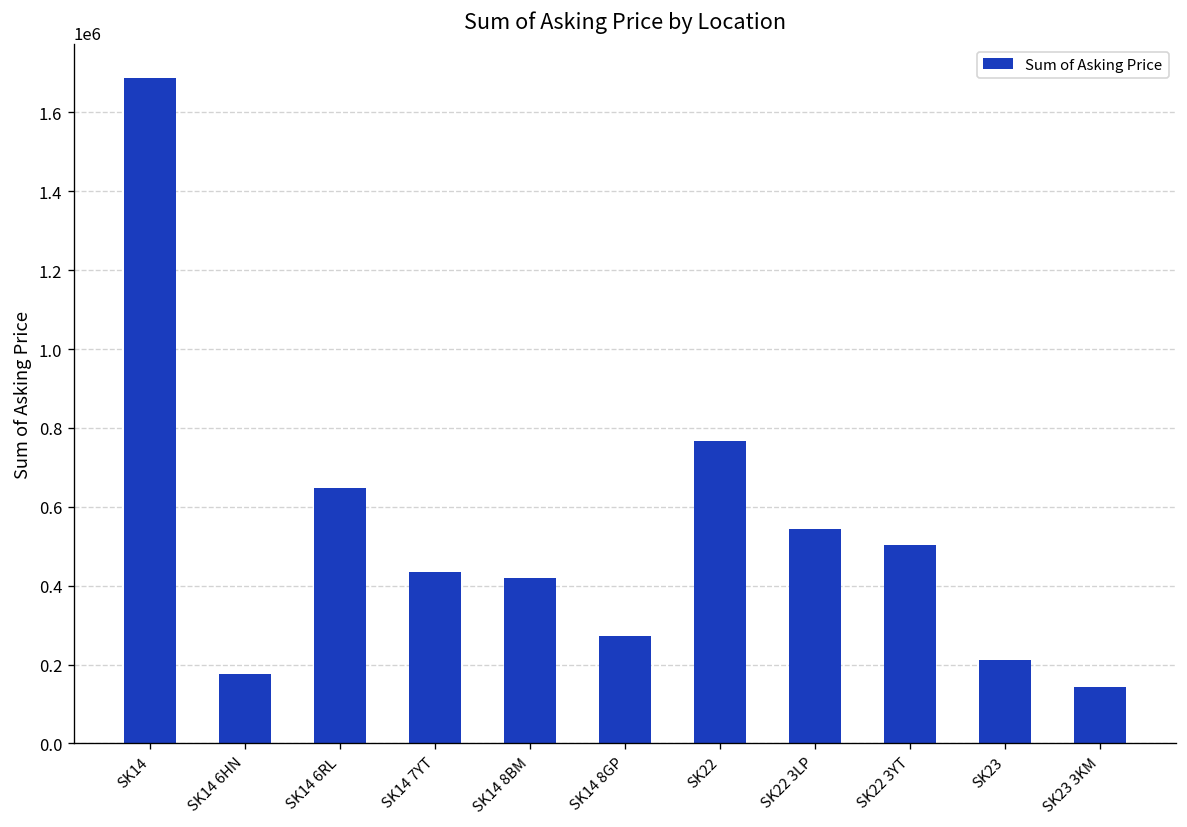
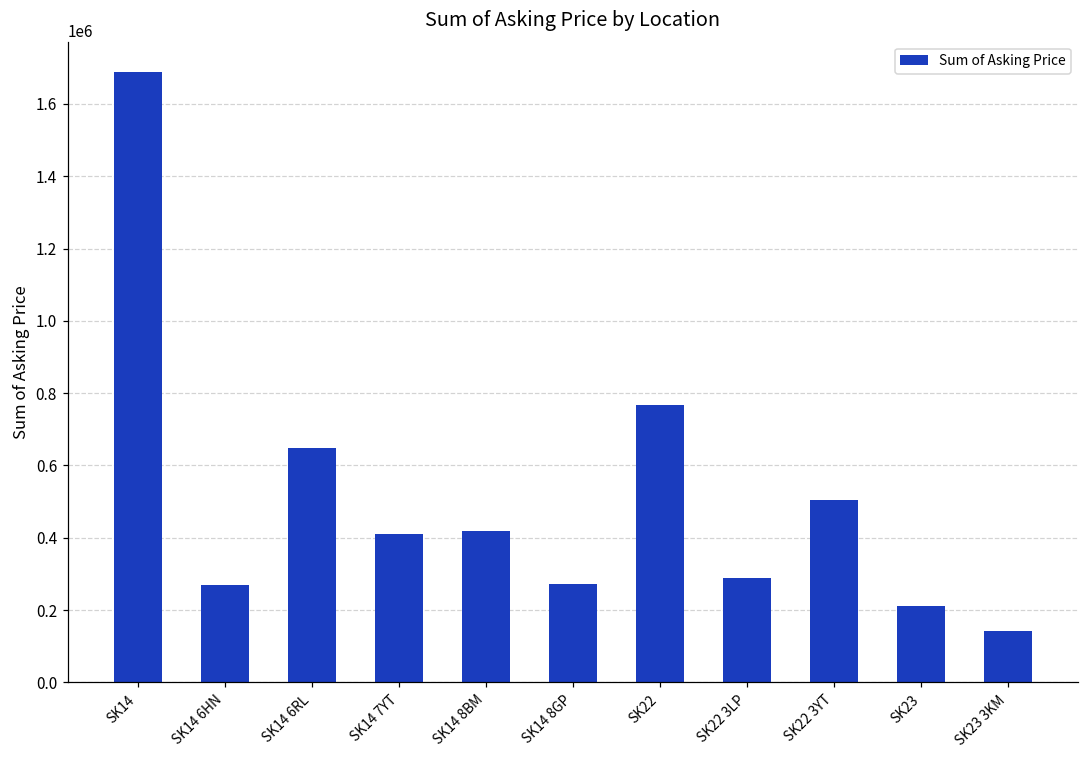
SK14 6HN: 180000 -> 270000
SK14 7YT: 440000 -> 410000
SK22 3LP: 540000 -> 290000
